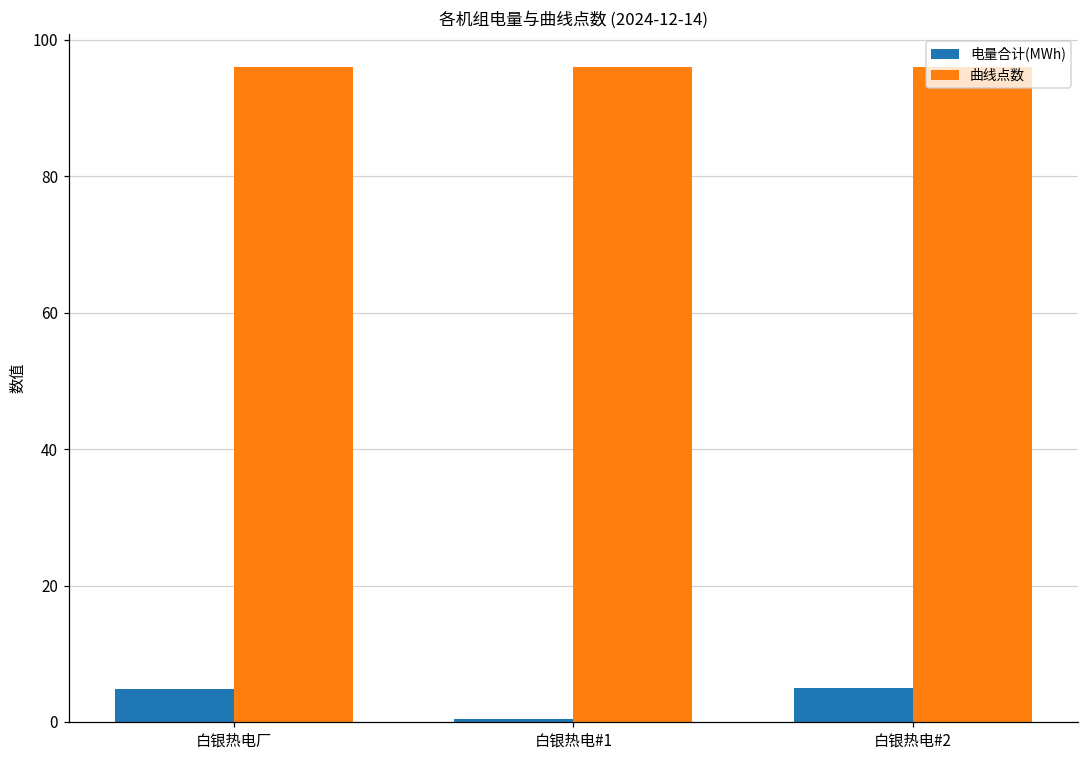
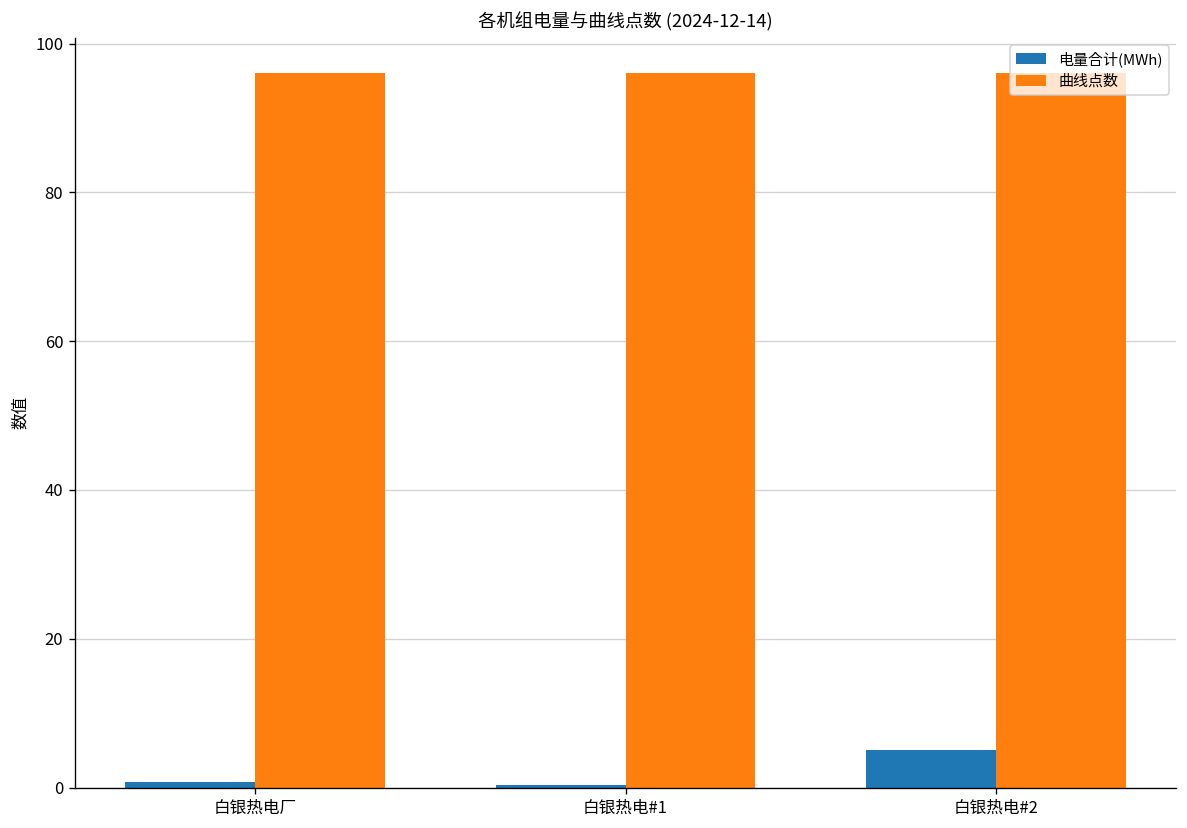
电量合计(MWh), 白银热电厂: 5 -> 1
